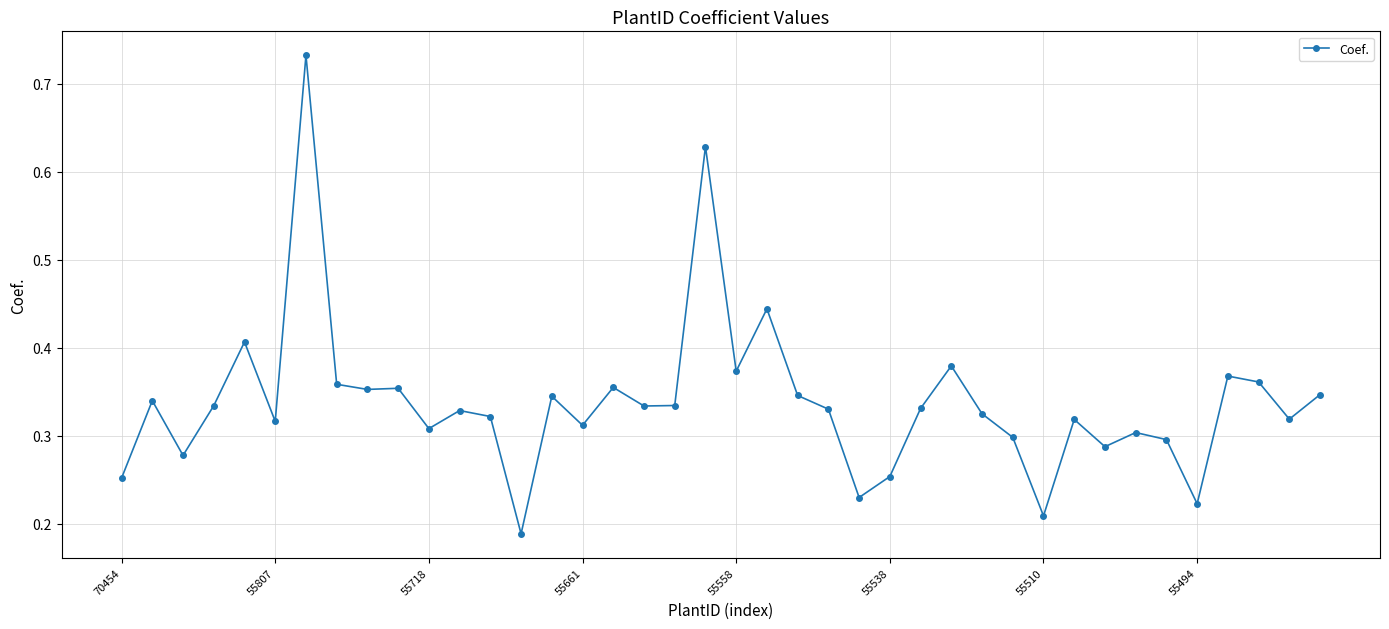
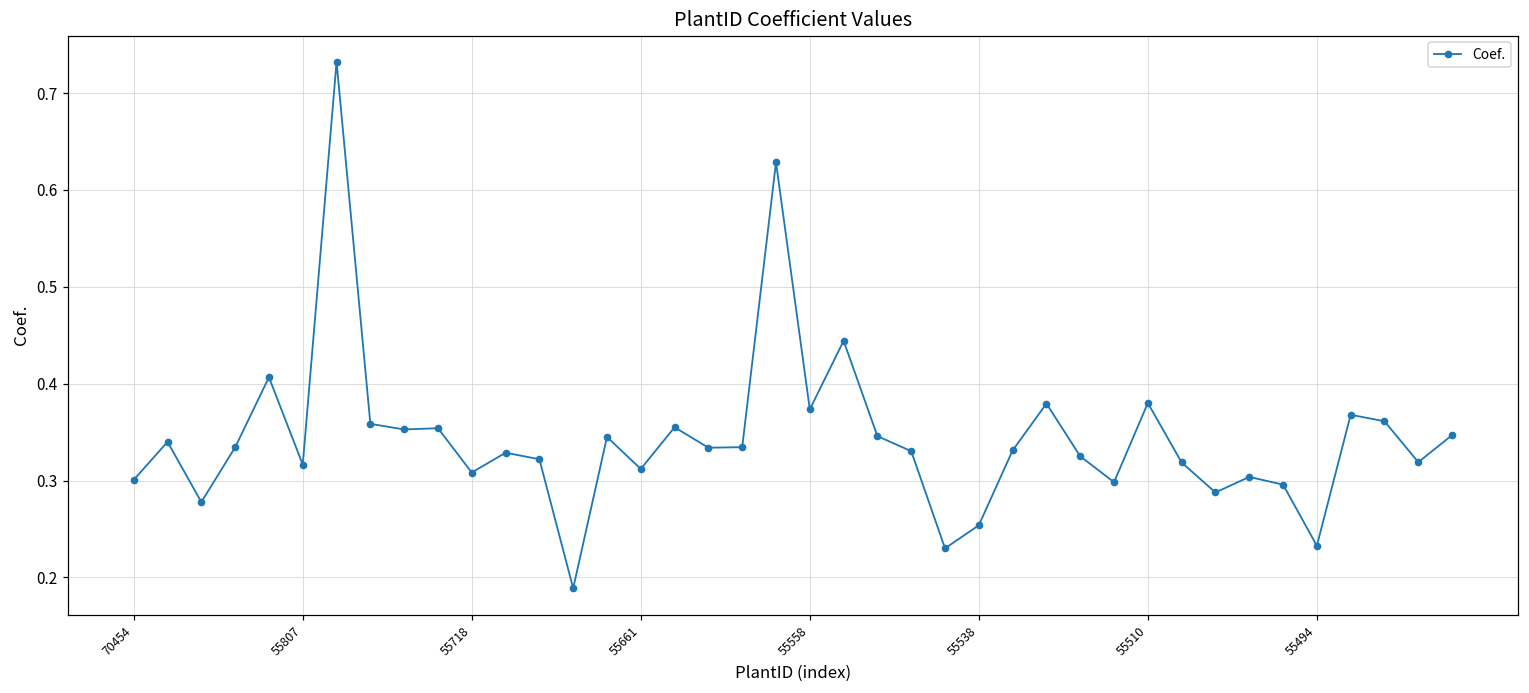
70454: 0.25 -> 0.30
55510: 0.21 -> 0.38
55494: 0.22 -> 0.23
